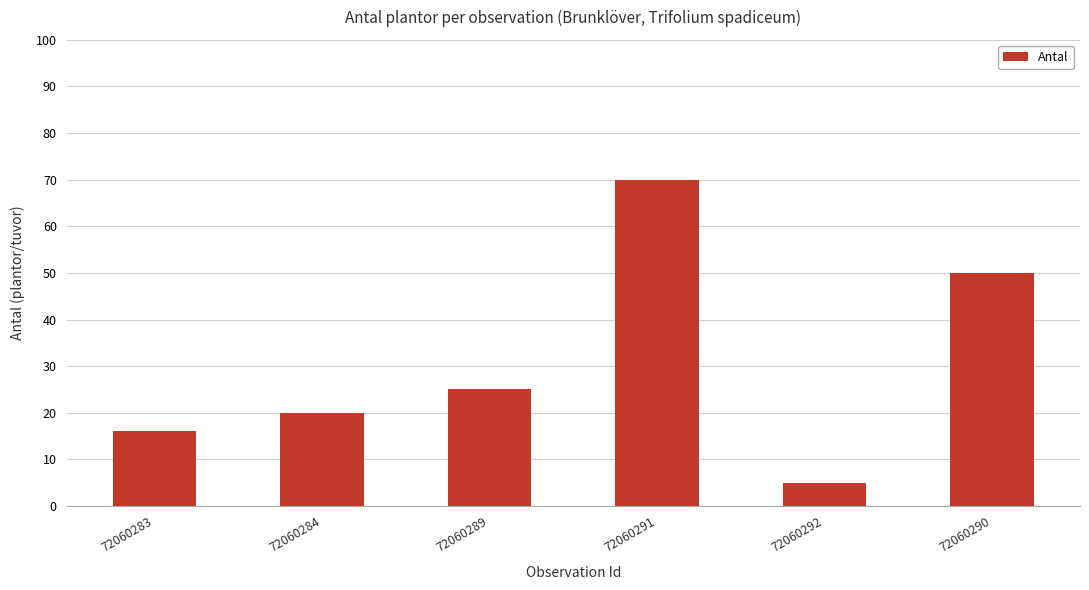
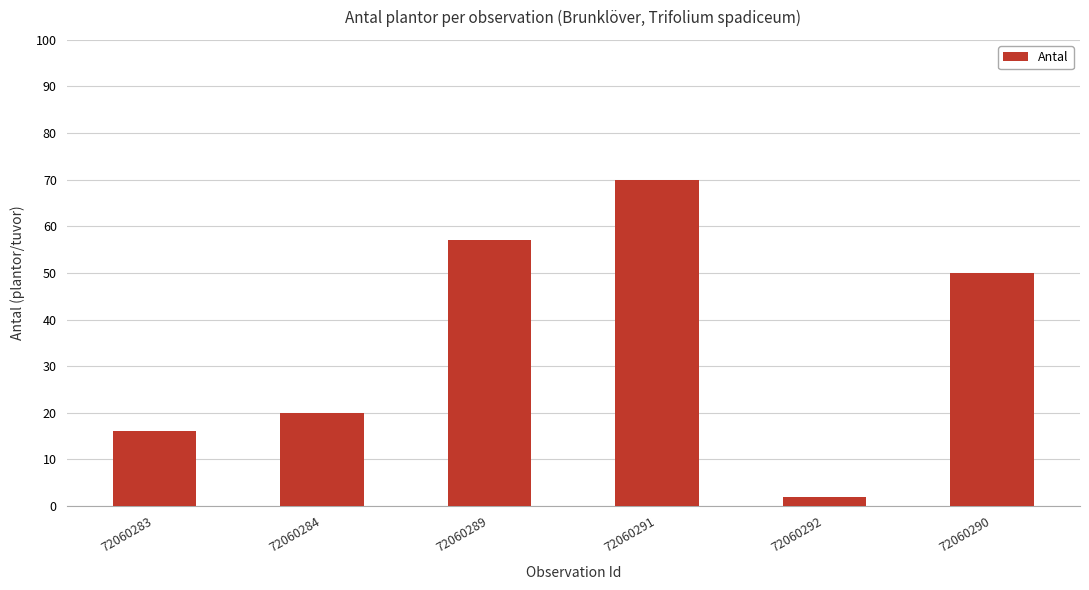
72060289: 25 -> 57
72060292: 5 -> 2
